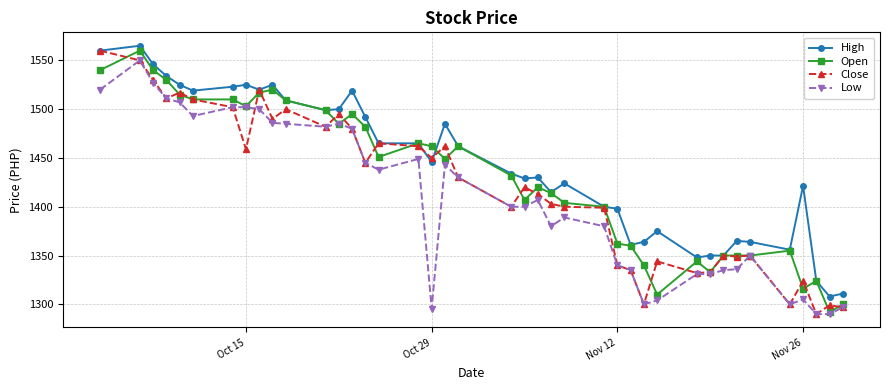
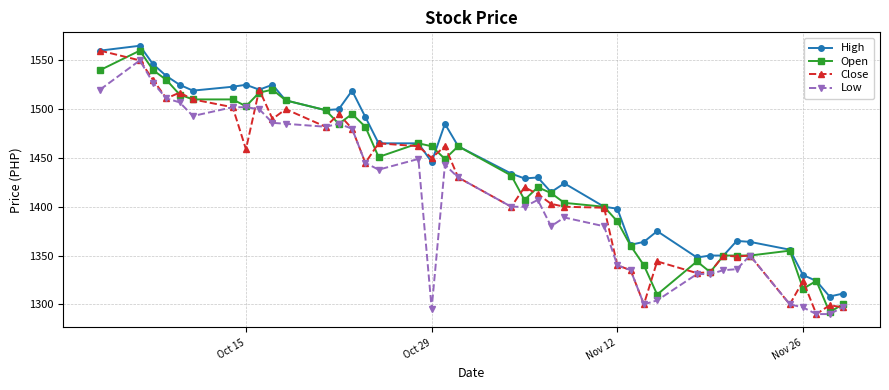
Open, Nov 12: 1360 -> 1390
High, Nov 26: 1420 -> 1330
Low, Nov 26: 1310 -> 1300
